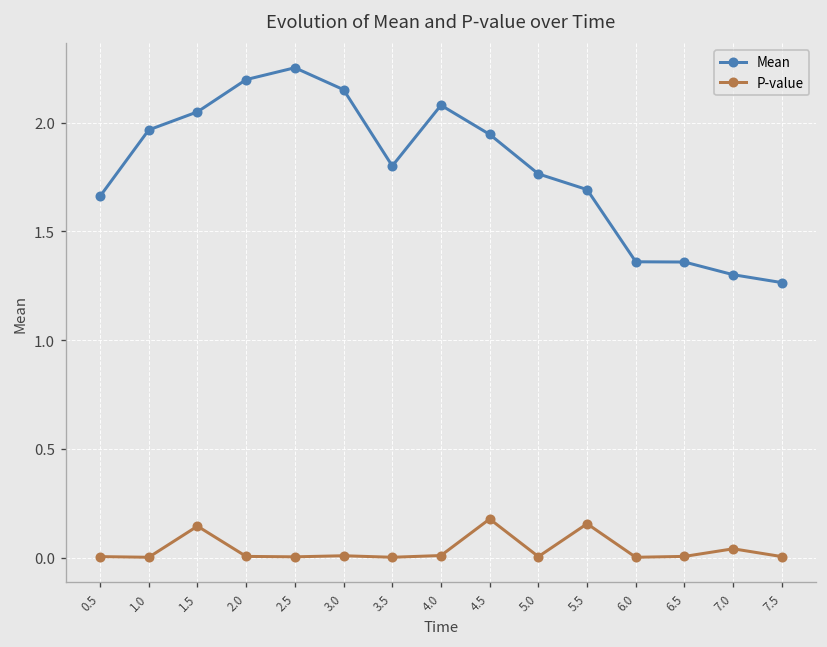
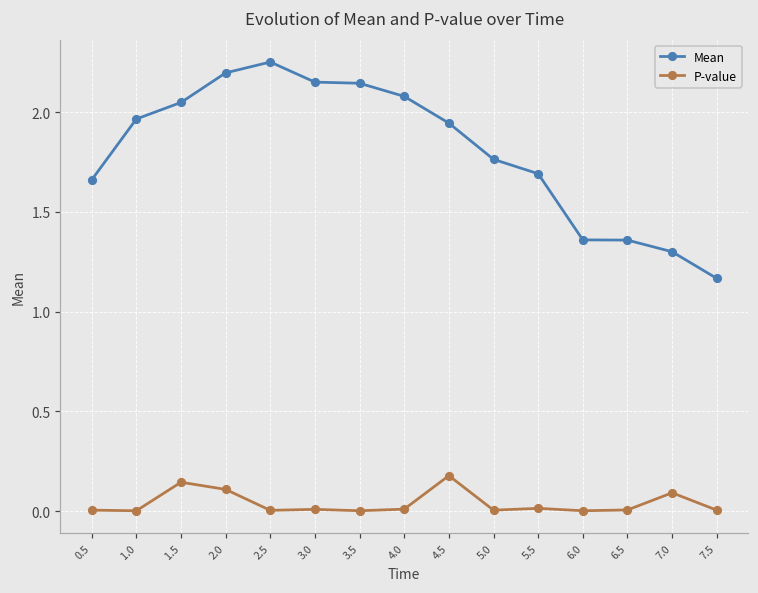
P-value, 2.0: 0.01 -> 0.11
Mean, 3.5: 1.80 -> 2.15
P-value, 5.5: 0.16 -> 0.01
P-value, 7.0: 0.04 -> 0.09
Mean, 7.5: 1.26 -> 1.17
